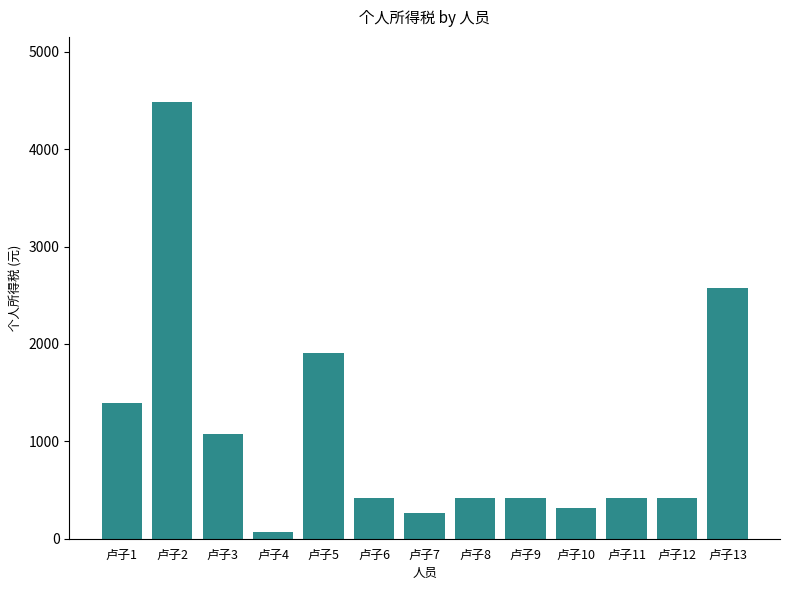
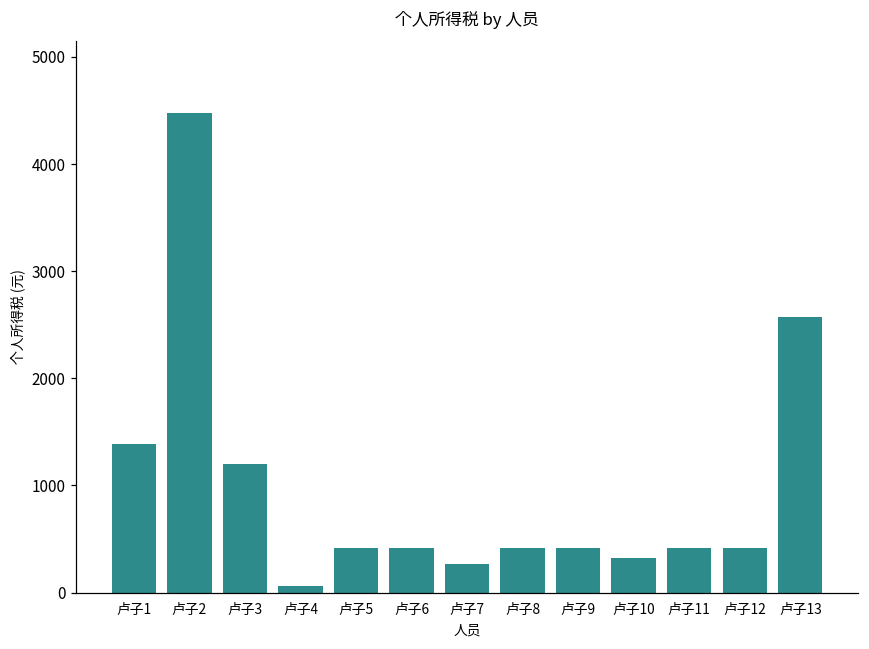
卢子3: 1100 -> 1200
卢子5: 1900 -> 400
